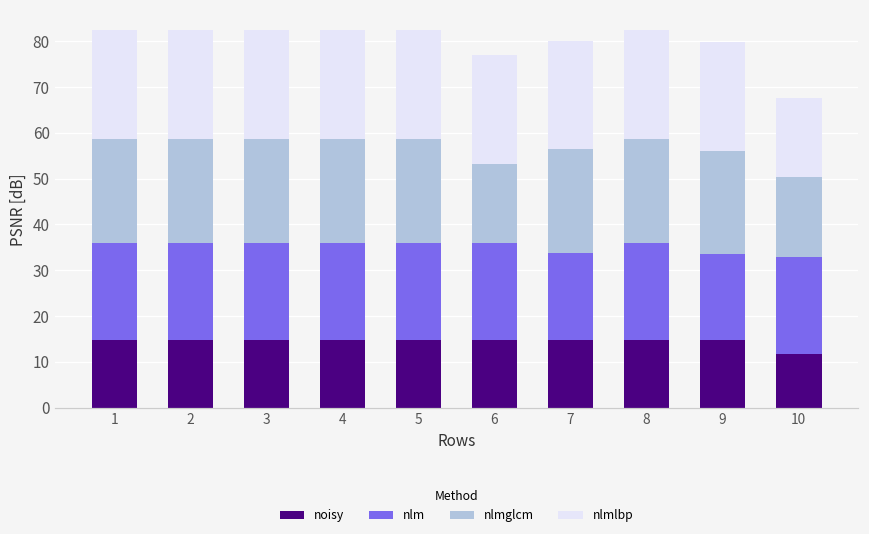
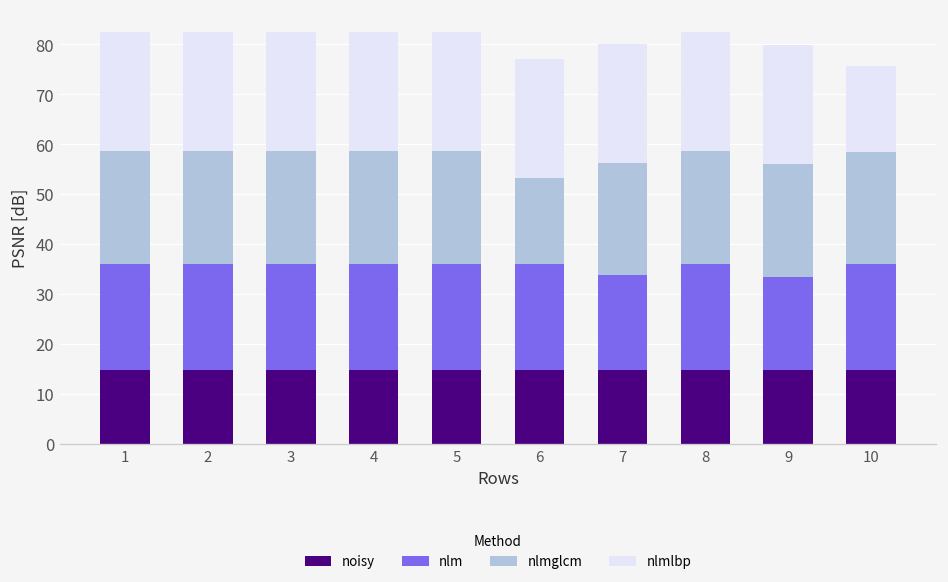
noisy, 10: 12 -> 15
nlmglcm, 10: 17 -> 23
